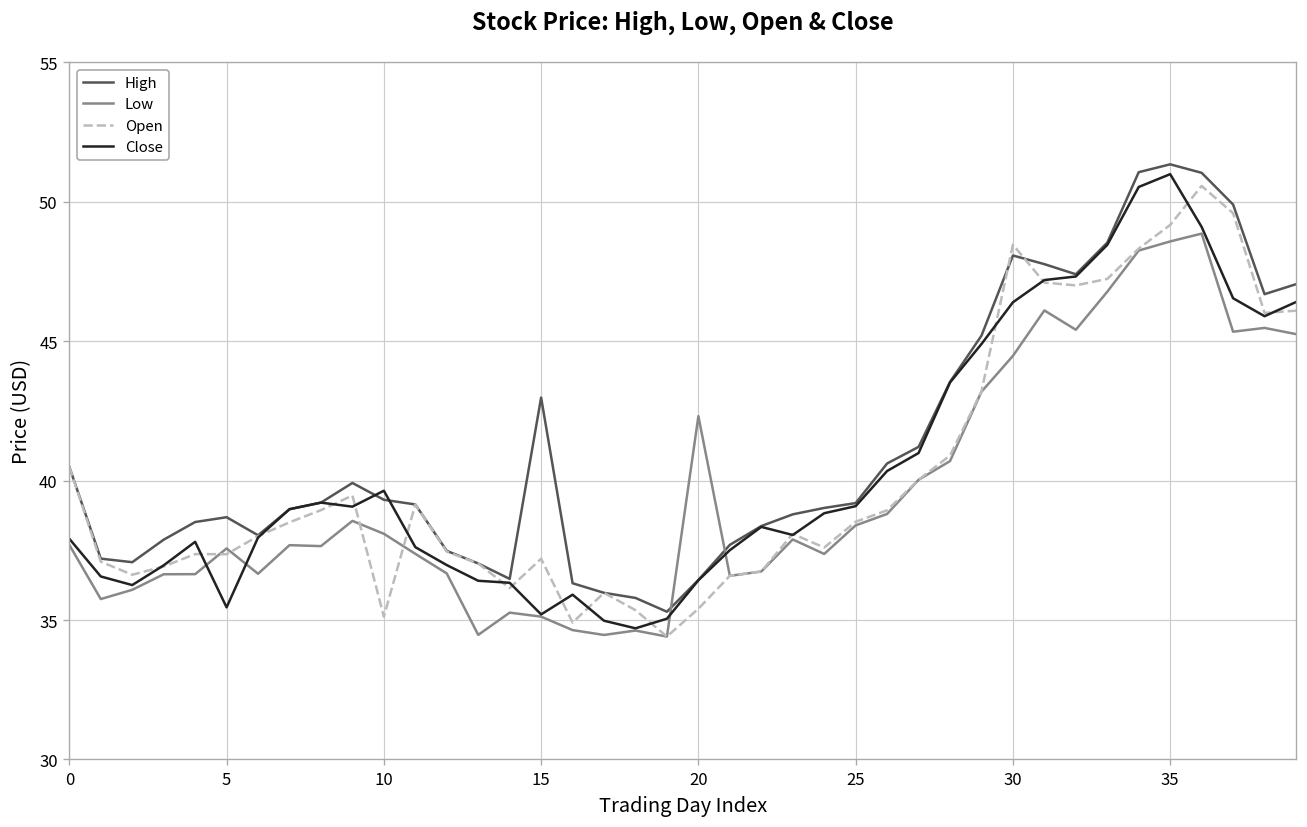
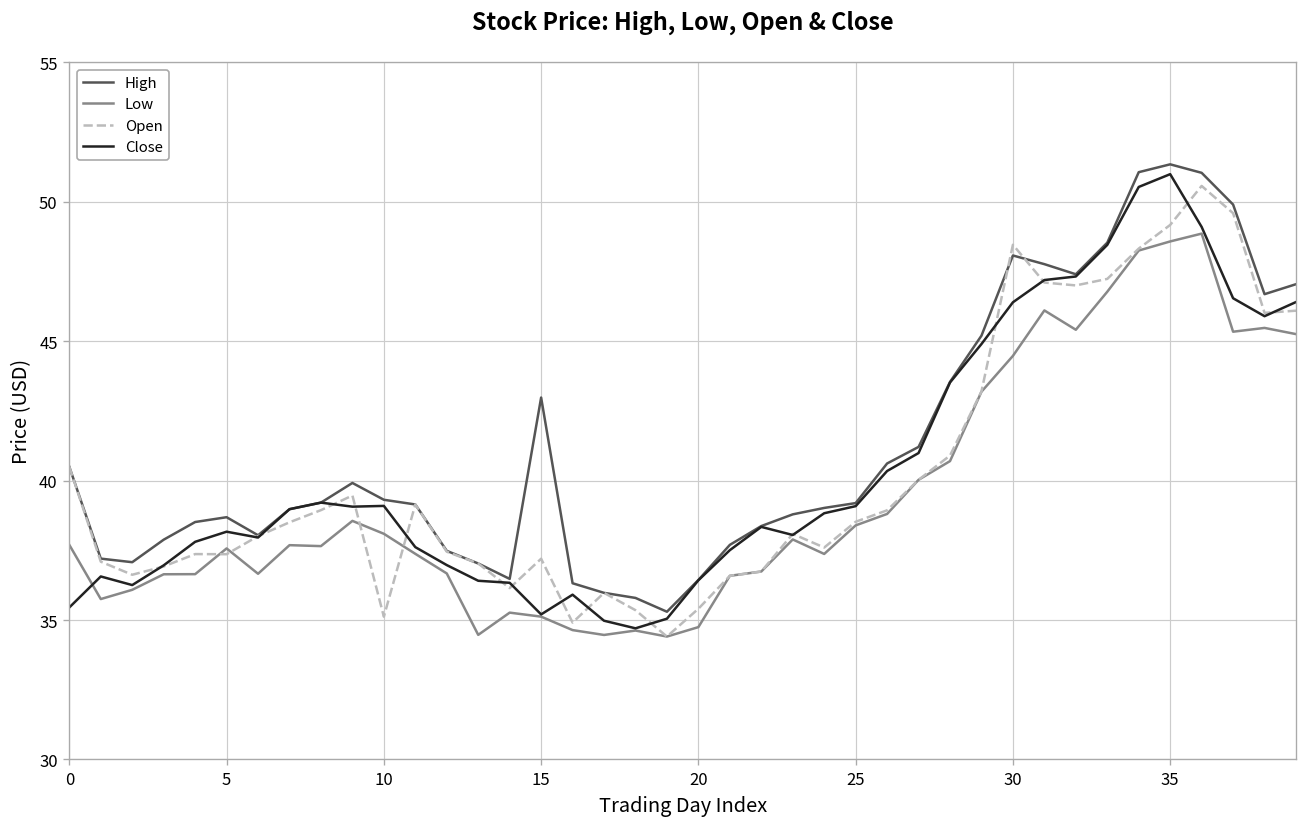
Close, 0: 37.9 -> 35.5
Close, 5: 35.5 -> 38.2
Close, 10: 39.6 -> 39.1
Low, 20: 42.3 -> 34.7
